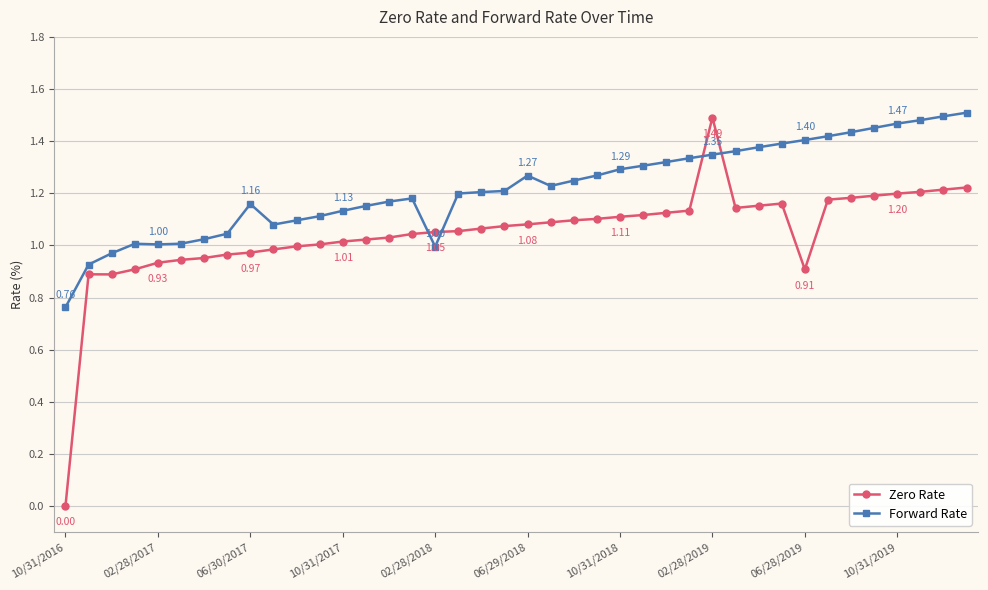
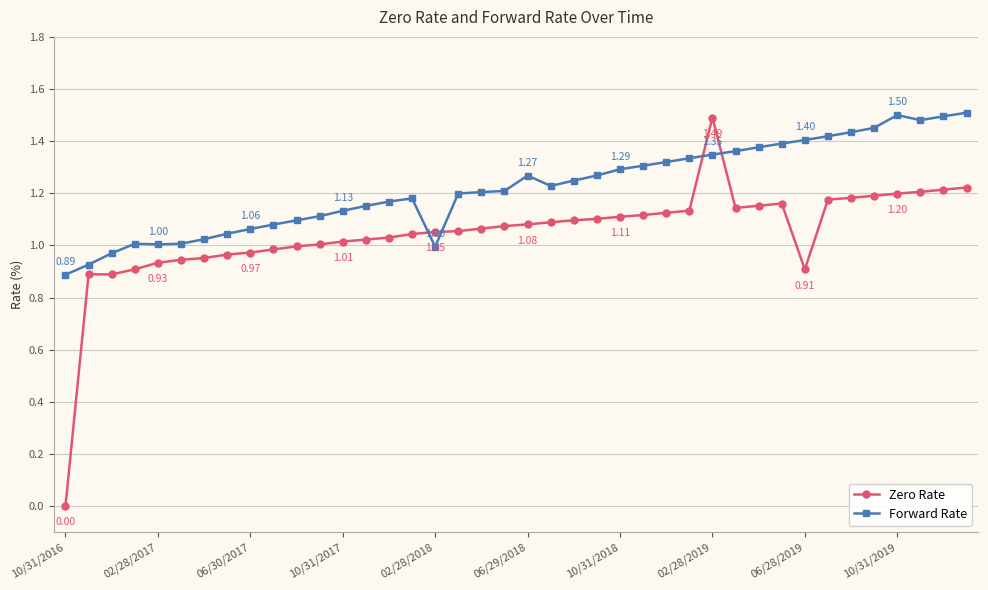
Forward Rate, 10/31/2016: 0.76 -> 0.89
Forward Rate, 06/30/2017: 1.16 -> 1.06
Forward Rate, 10/31/2019: 1.47 -> 1.50
